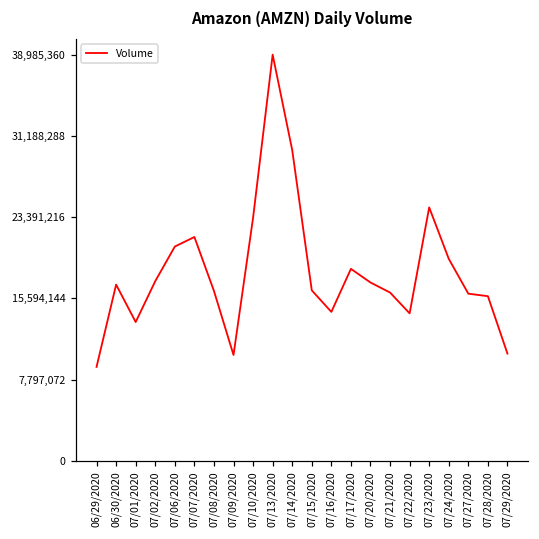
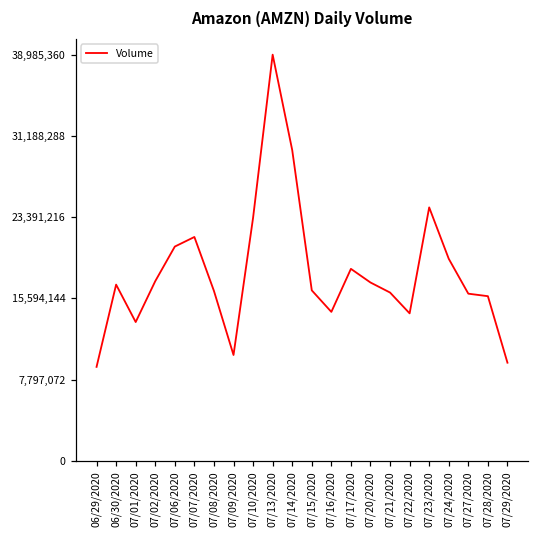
07/29/2020: 10,000,000 -> 9,000,000
